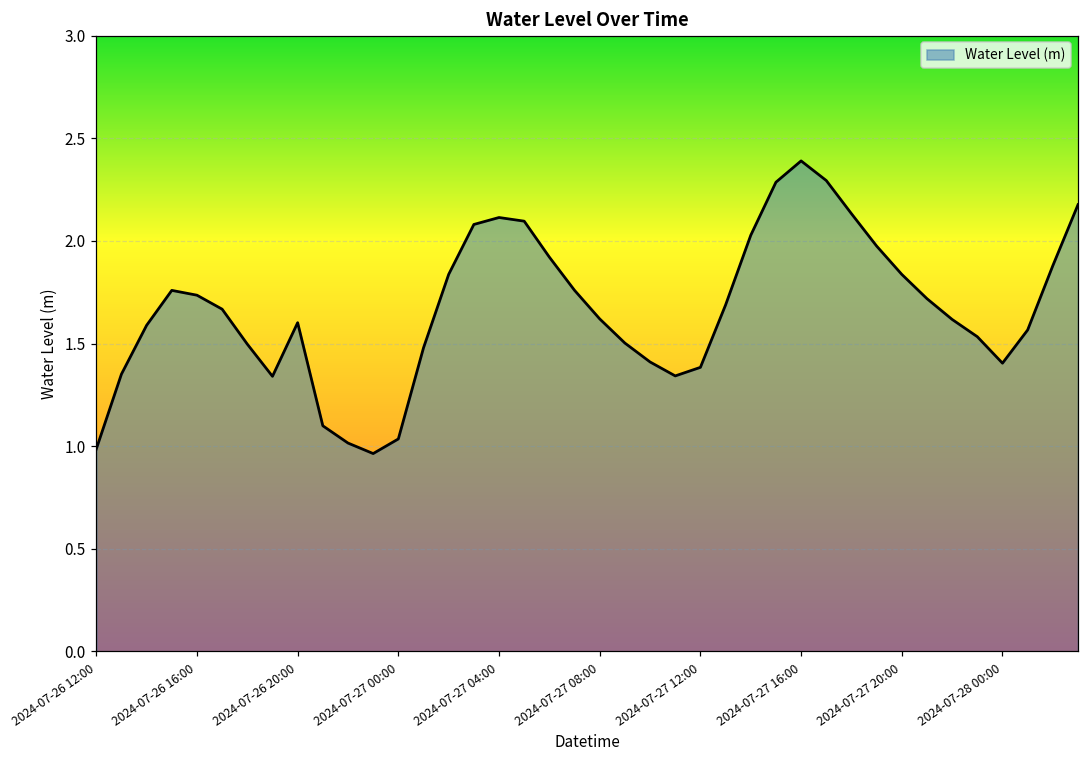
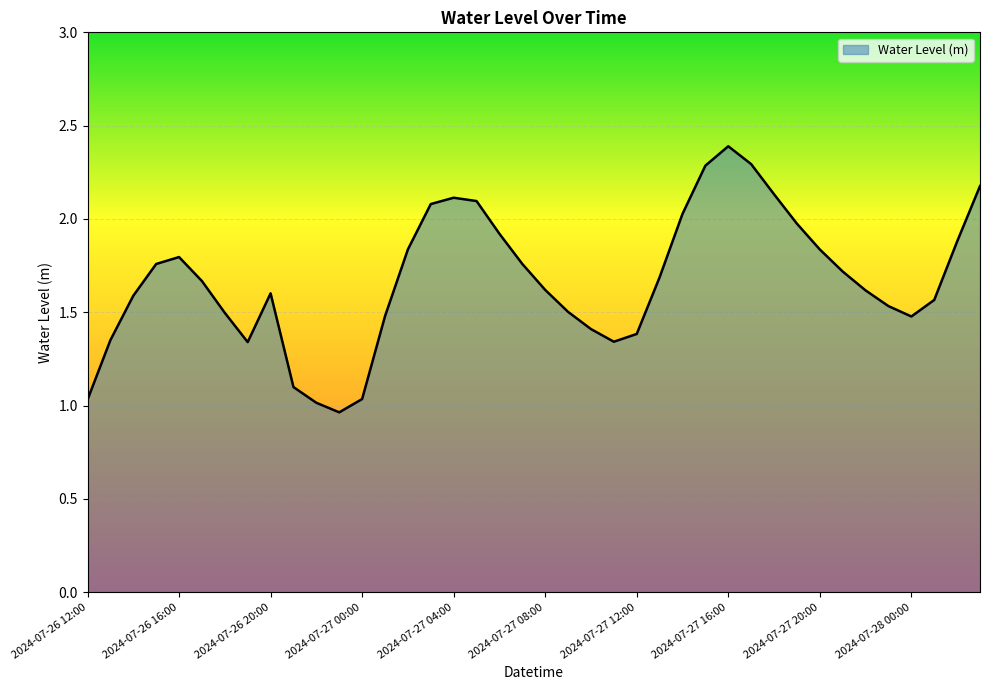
2024-07-26 12:00: 0.99 -> 1.03
2024-07-26 16:00: 1.74 -> 1.80
2024-07-28 00:00: 1.40 -> 1.48
